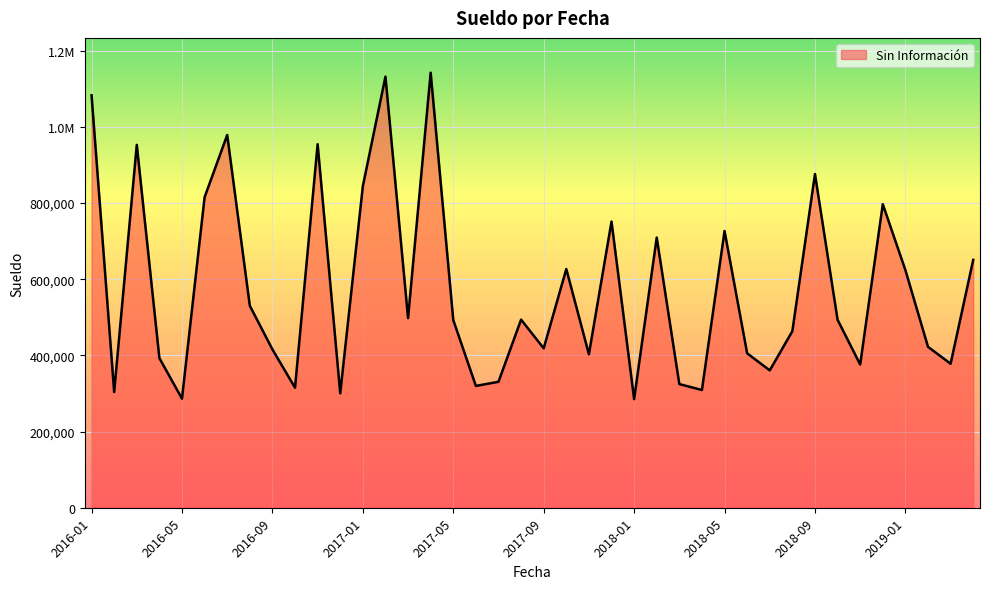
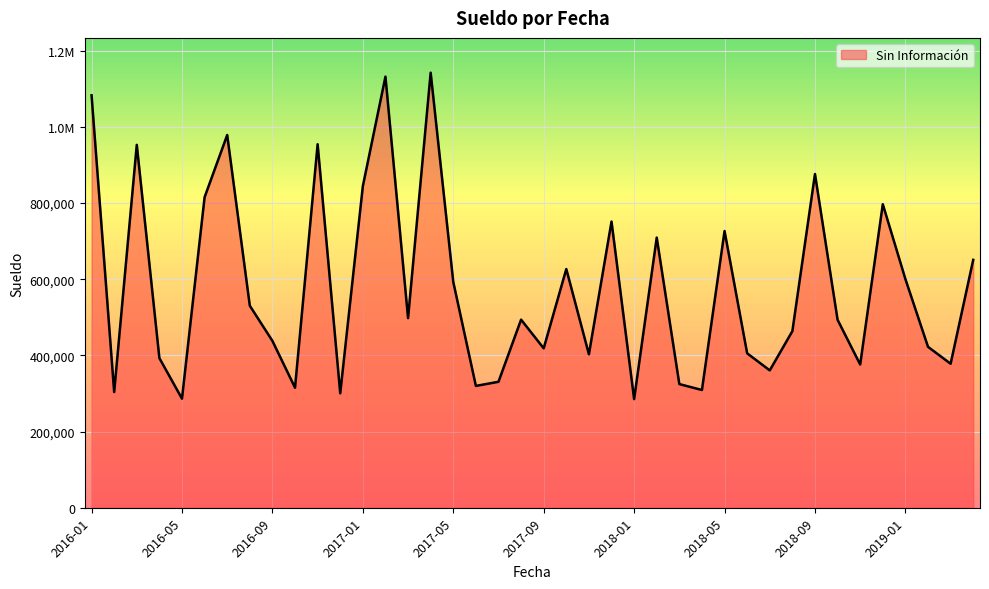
2016-09: 420,000 -> 440,000
2017-05: 490,000 -> 590,000
2019-01: 620,000 -> 600,000
